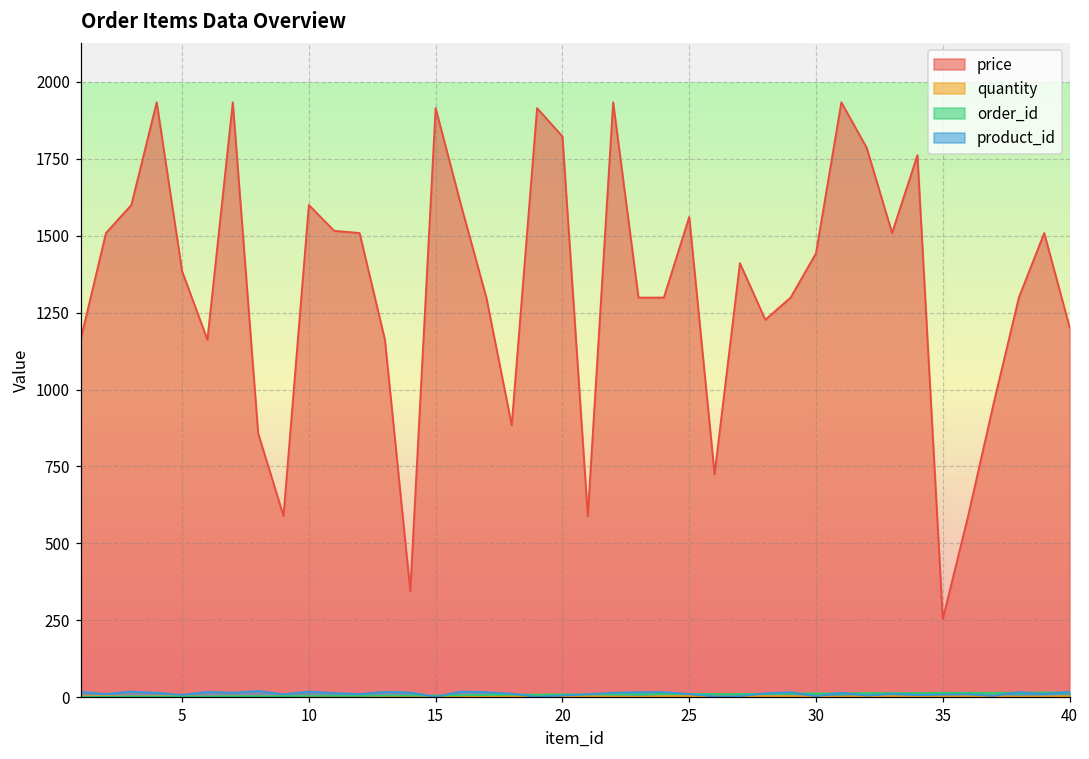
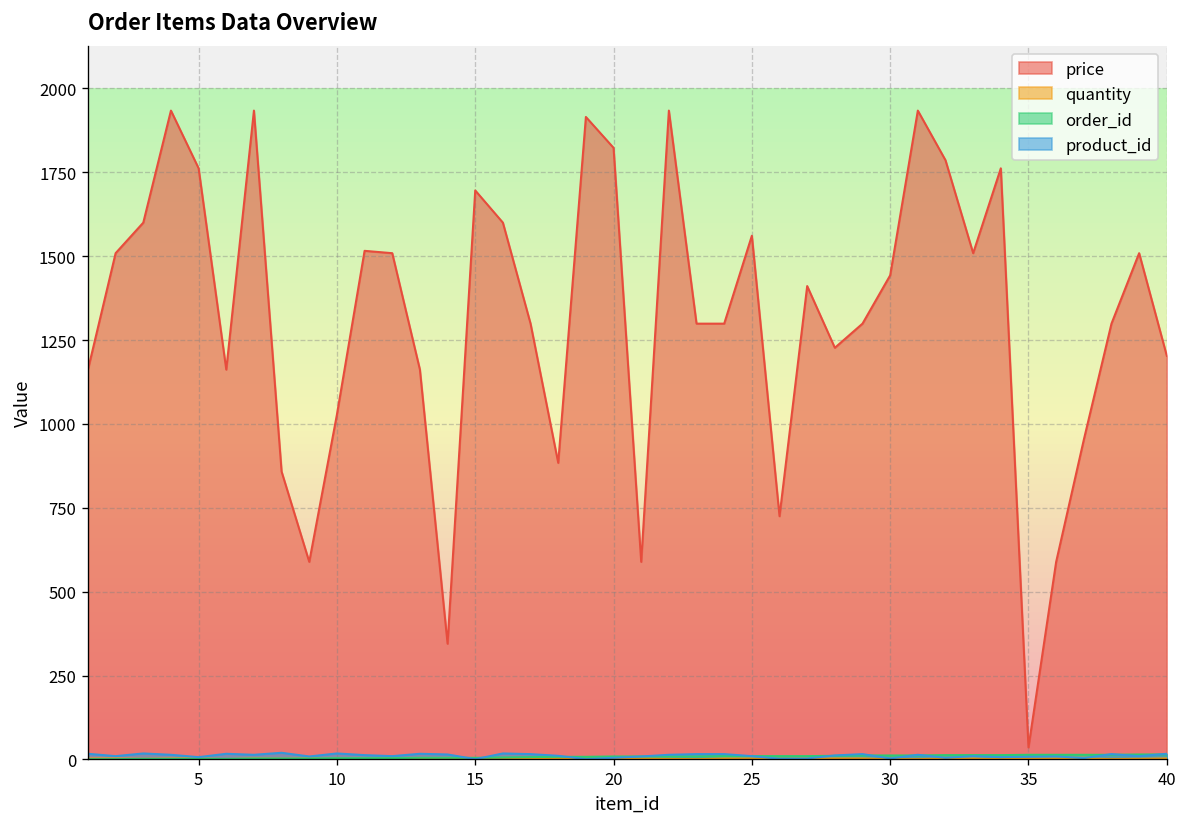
price, 5: 1390 -> 1760
price, 10: 1600 -> 1030
price, 15: 1920 -> 1700
price, 35: 250 -> 40
